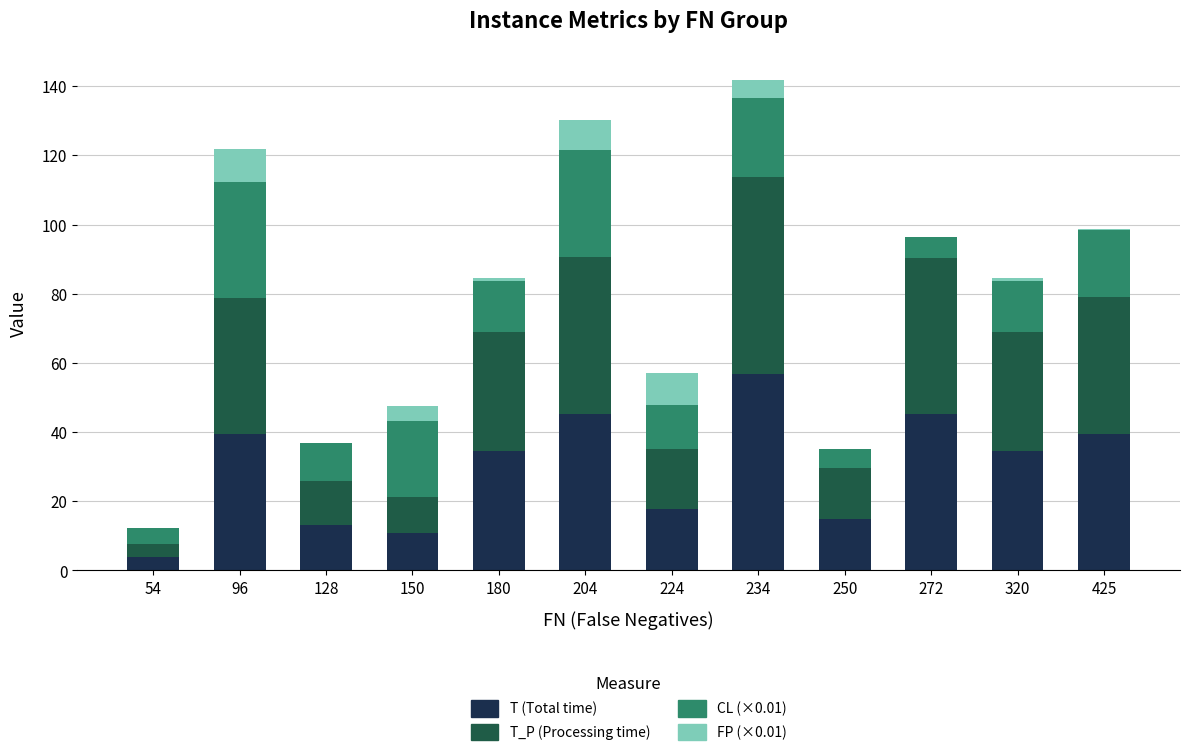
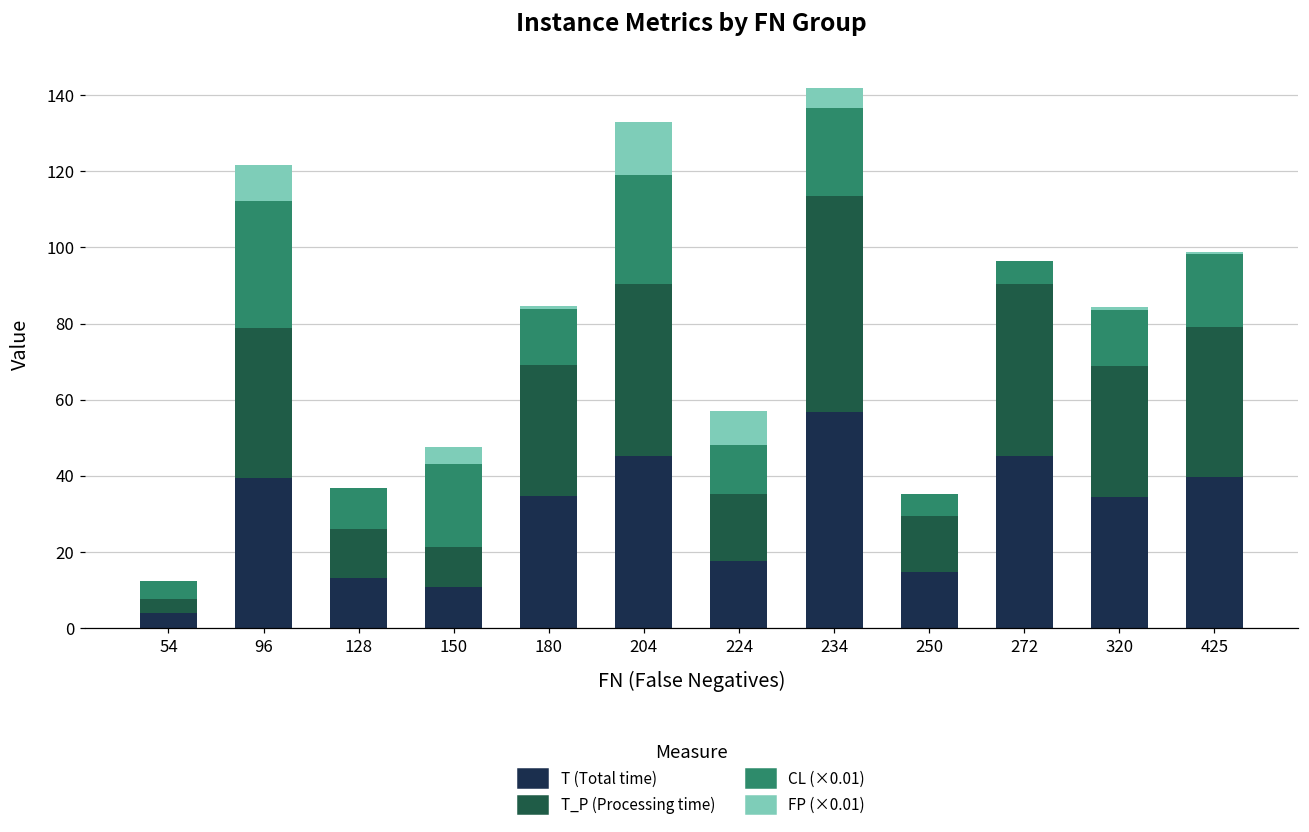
CL (×0.01), 204: 31 -> 29
FP (×0.01), 204: 9 -> 14
